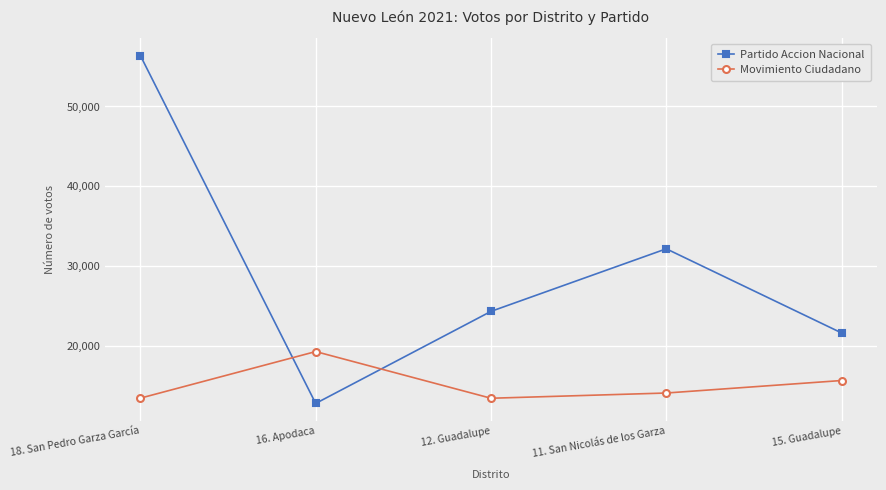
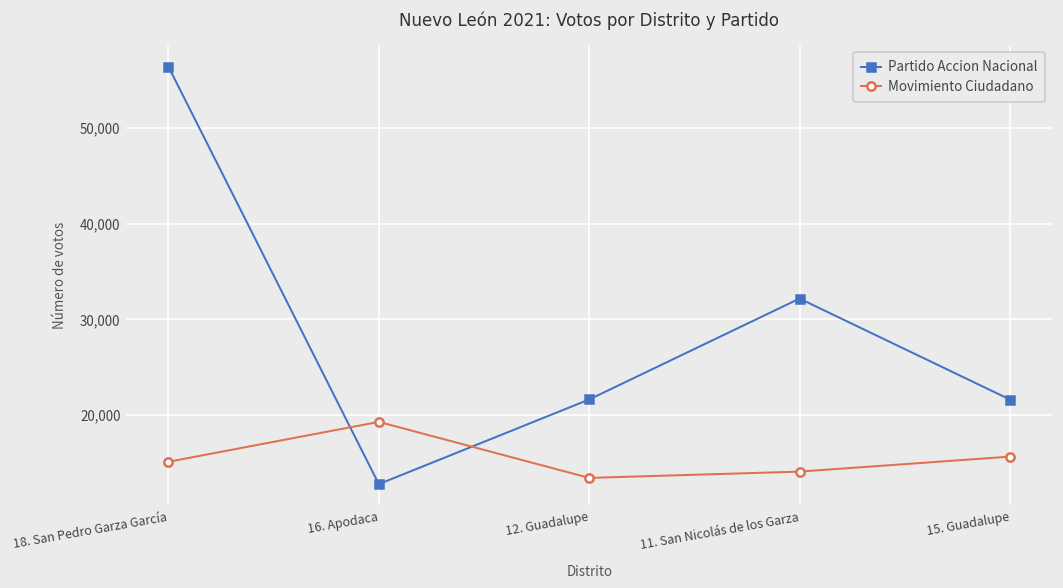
Movimiento Ciudadano, 18. San Pedro Garza García: 13,000 -> 15,000
Partido Accion Nacional, 12. Guadalupe: 24,000 -> 22,000
